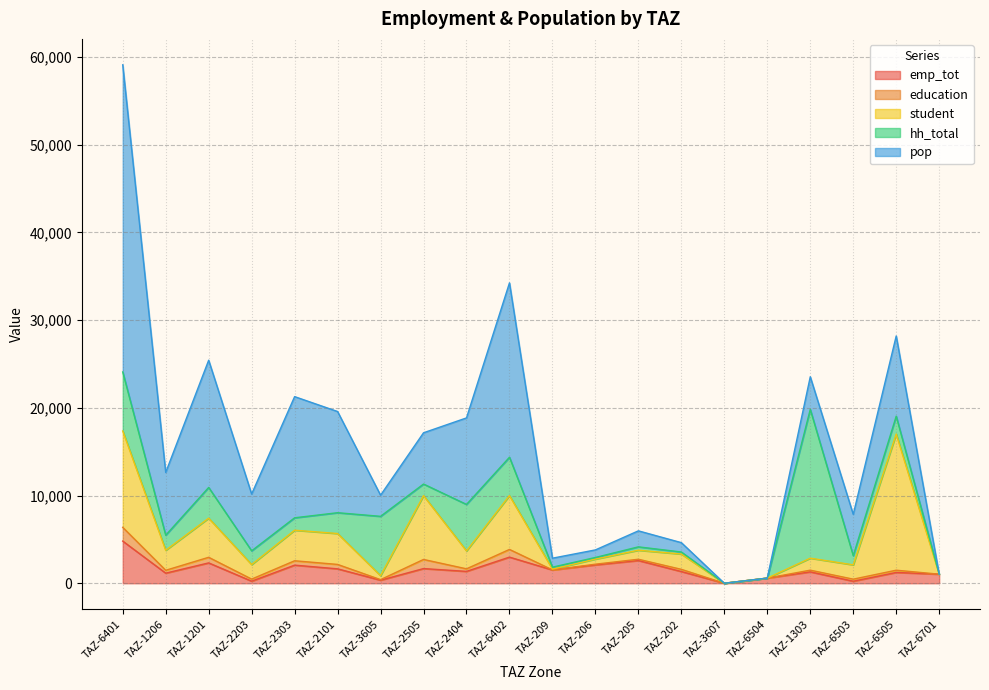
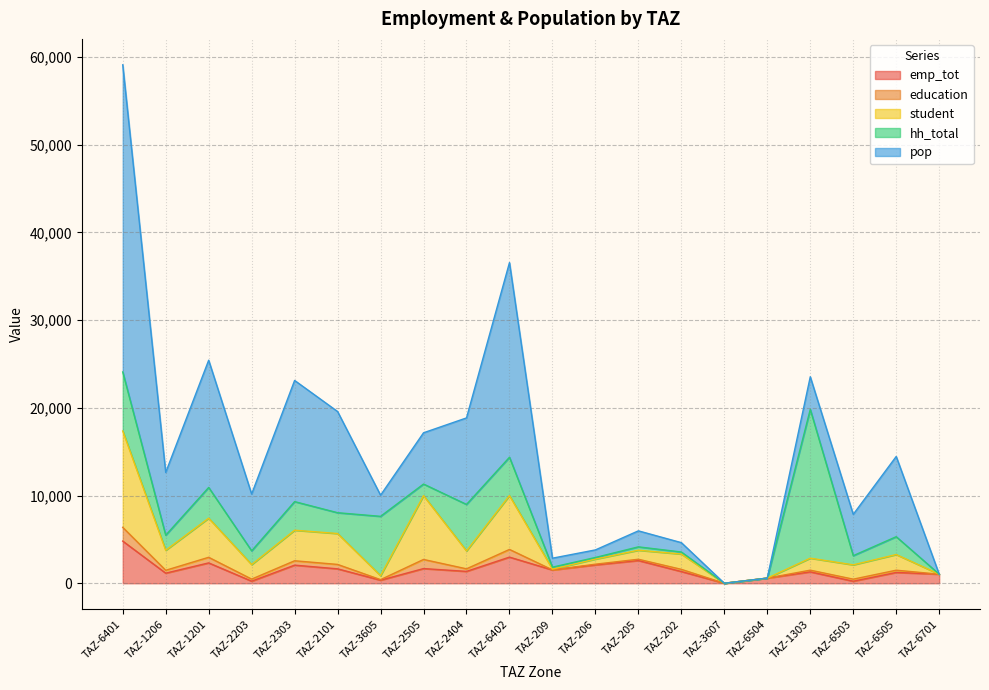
hh_total, TAZ-2303: 1,000 -> 3,000
pop, TAZ-6402: 20,000 -> 22,000
student, TAZ-6505: 16,000 -> 2,000
